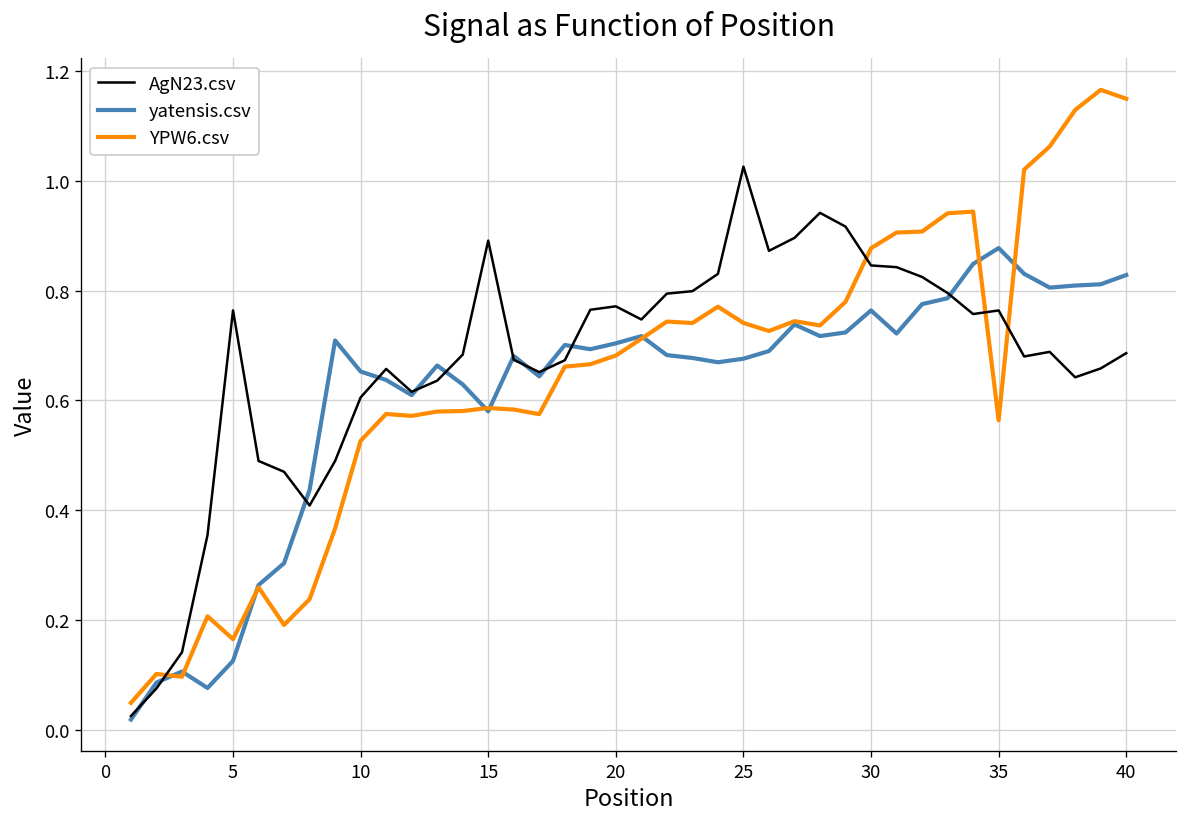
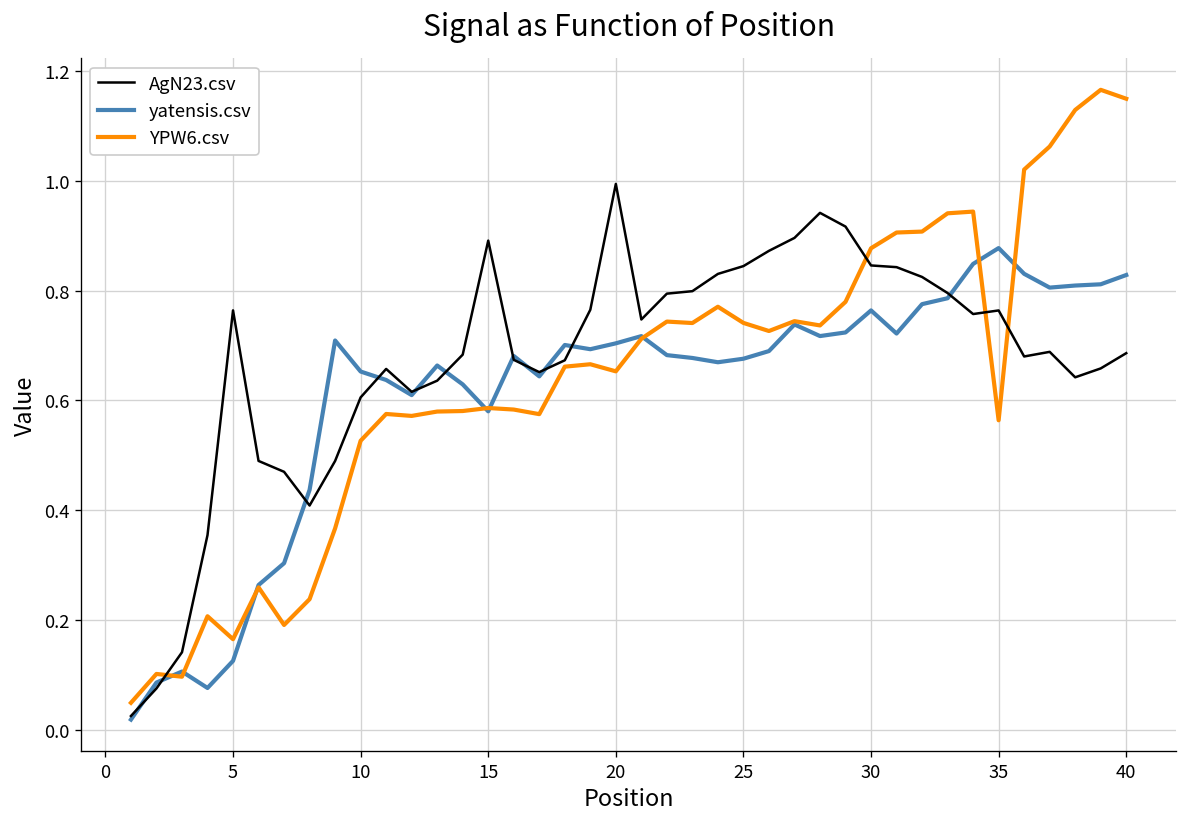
AgN23.csv, 20: 0.77 -> 0.99
YPW6.csv, 20: 0.68 -> 0.65
AgN23.csv, 25: 1.03 -> 0.84
